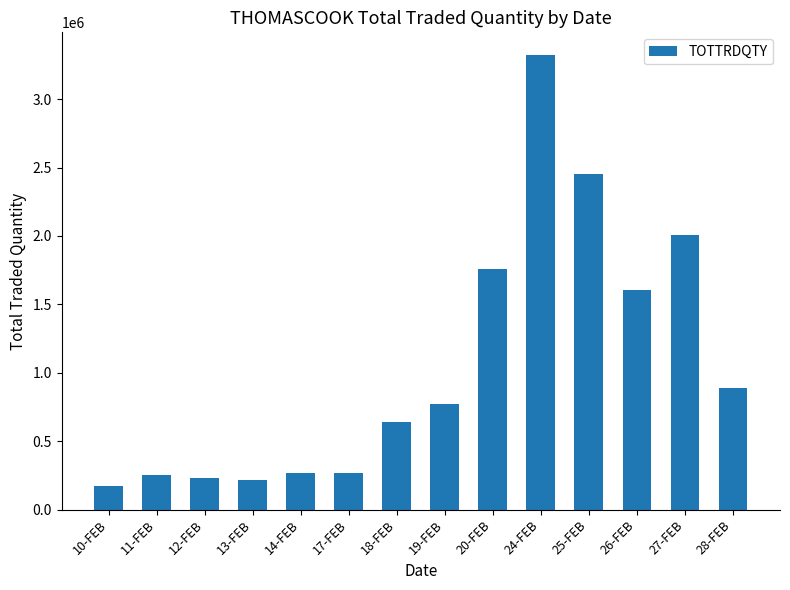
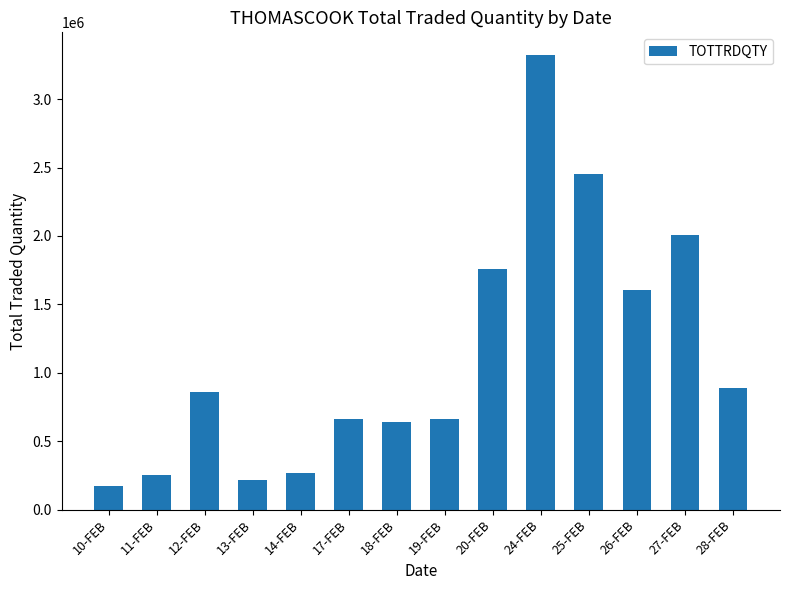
12-FEB: 230000 -> 860000
17-FEB: 270000 -> 660000
19-FEB: 770000 -> 660000
